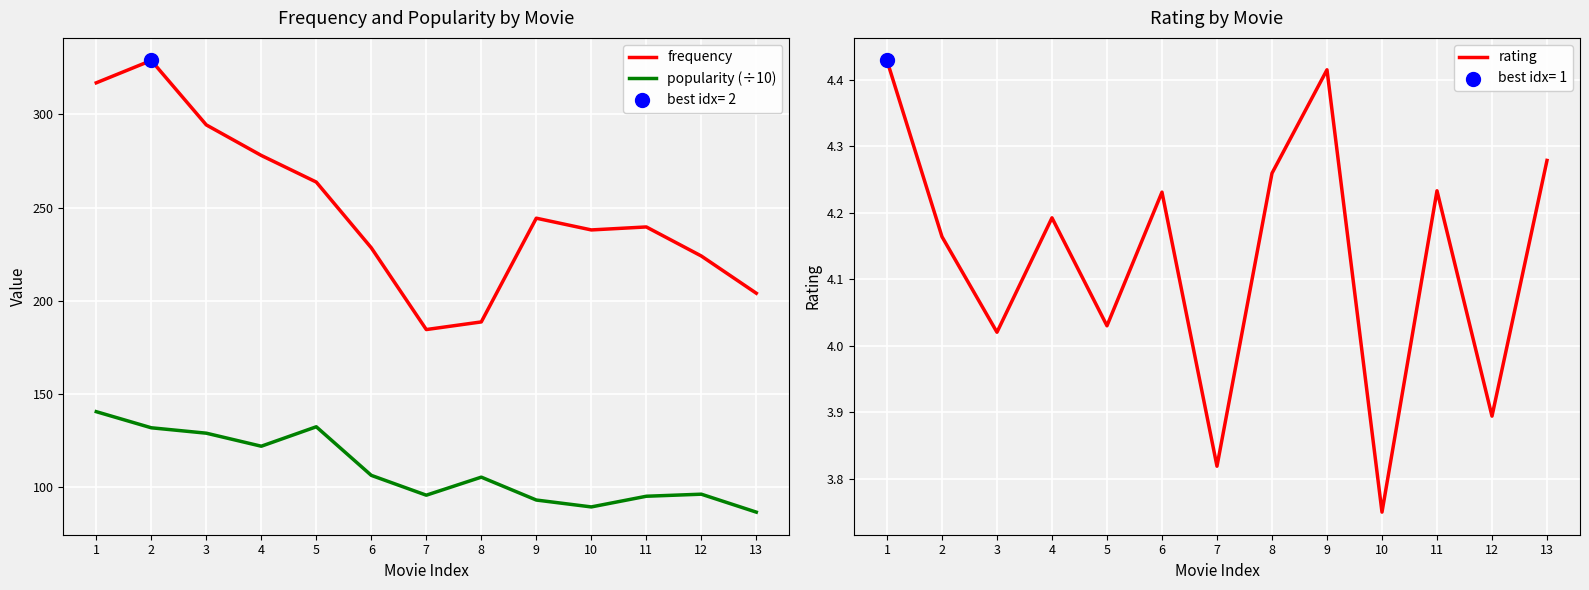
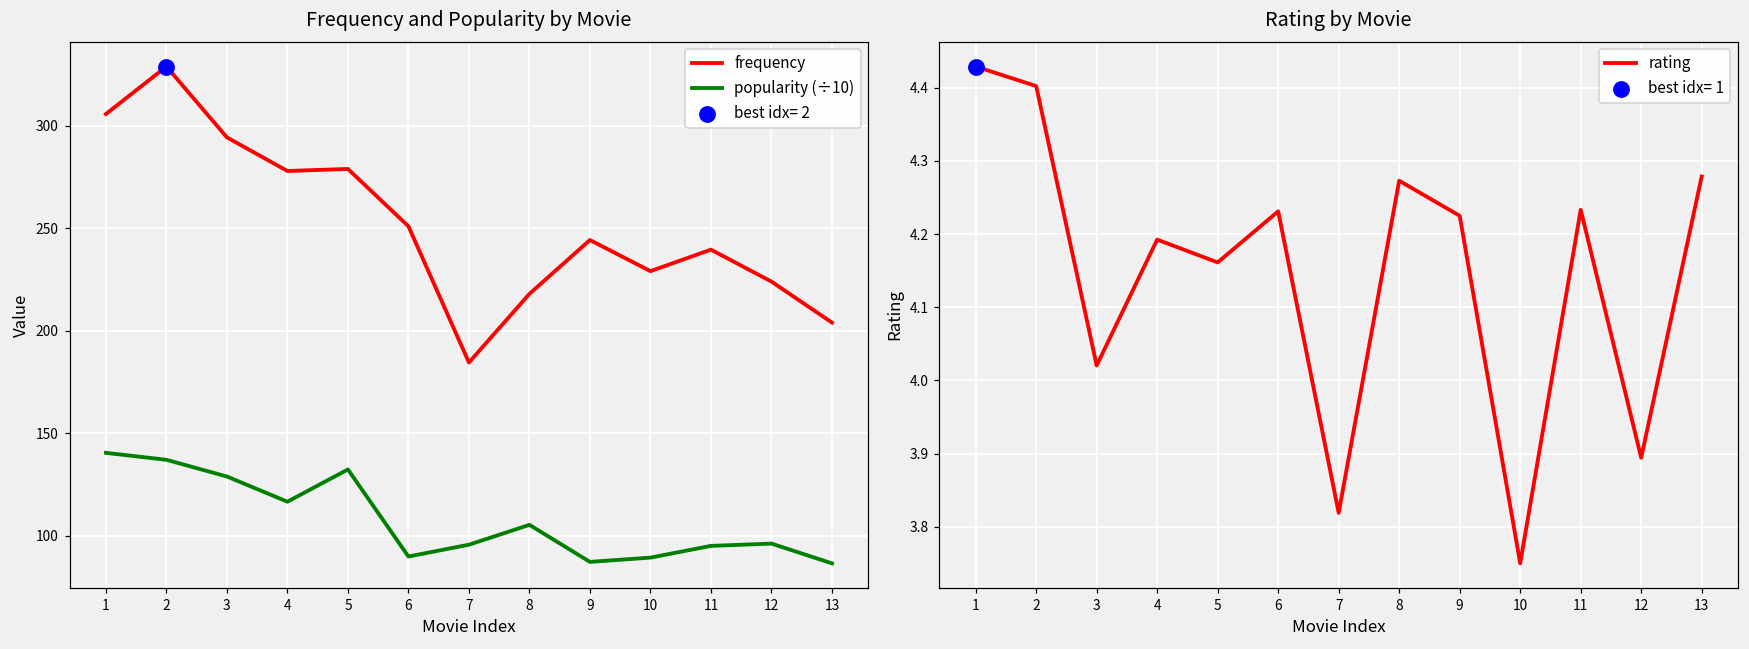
Frequency and Popularity by Movie, frequency, 1: 317 -> 306
Frequency and Popularity by Movie, popularity (÷10), 2: 132 -> 137
Frequency and Popularity by Movie, popularity (÷10), 4: 122 -> 117
Frequency and Popularity by Movie, frequency, 5: 264 -> 279
Frequency and Popularity by Movie, frequency, 6: 228 -> 251
Frequency and Popularity by Movie, popularity (÷10), 6: 106 -> 90
Frequency and Popularity by Movie, frequency, 8: 189 -> 218
Frequency and Popularity by Movie, popularity (÷10), 9: 93 -> 87
Frequency and Popularity by Movie, frequency, 10: 238 -> 229
Rating by Movie, rating, 2: 4.16 -> 4.40
Rating by Movie, rating, 5: 4.03 -> 4.16
Rating by Movie, rating, 8: 4.26 -> 4.27
Rating by Movie, rating, 9: 4.42 -> 4.23
